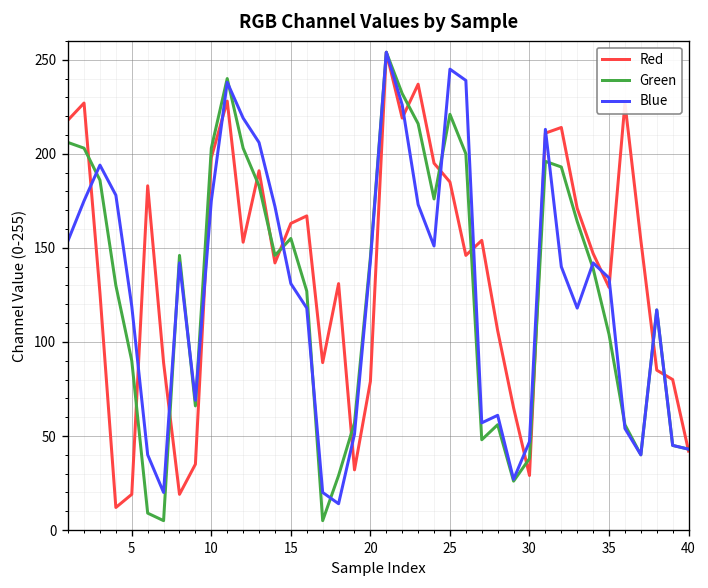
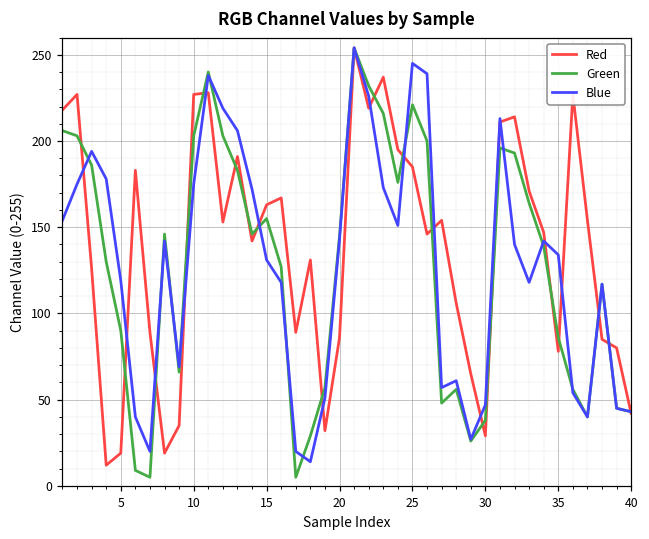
Red, 10: 198 -> 227
Red, 20: 79 -> 86
Red, 35: 129 -> 78
Green, 35: 104 -> 86
